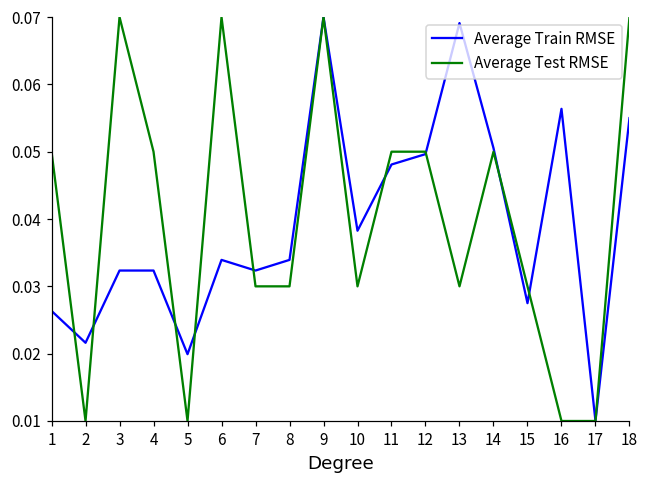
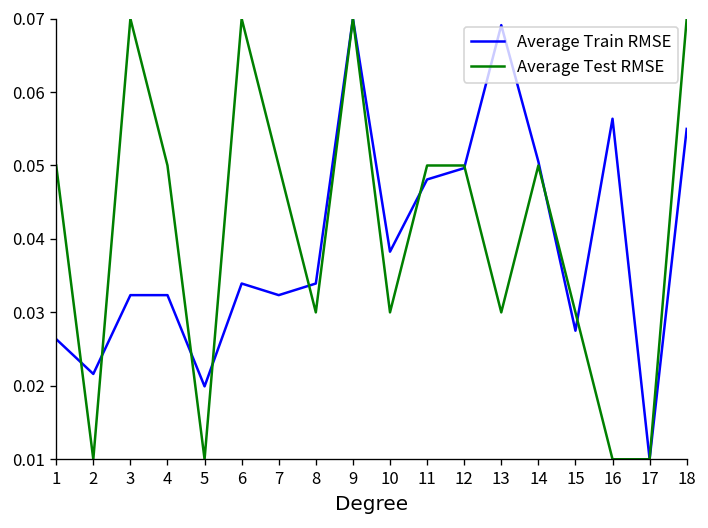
Average Test RMSE, 7: 0.030 -> 0.050
